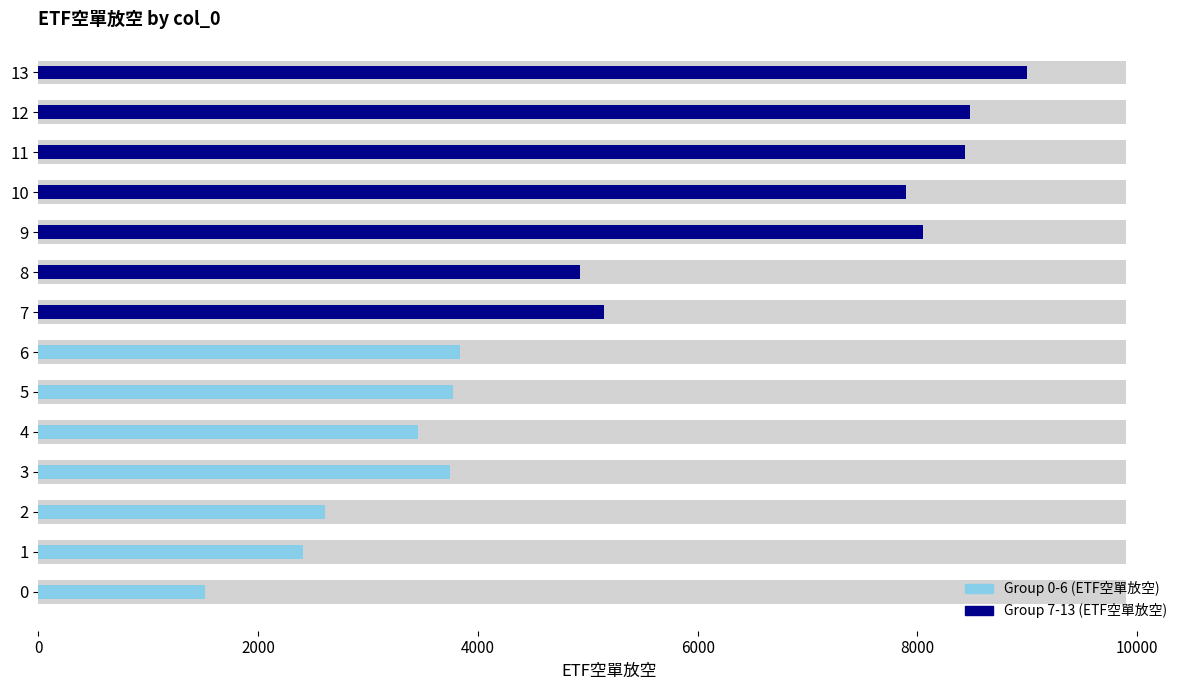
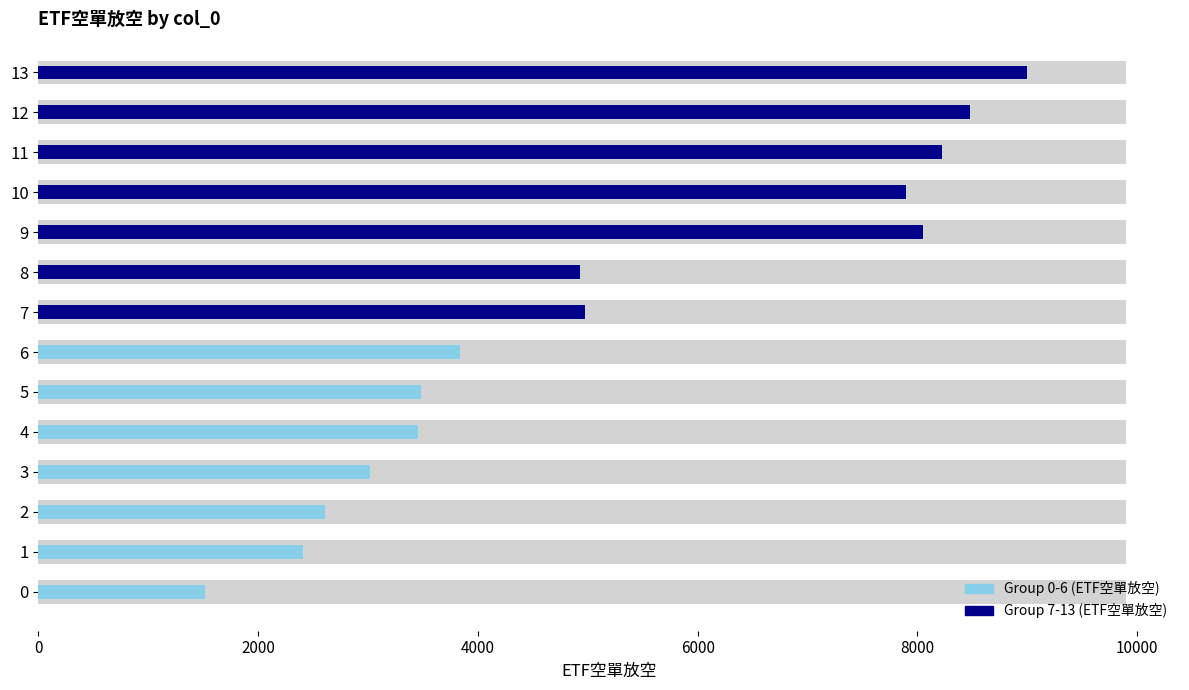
Group 7-13 (ETF空單放空), 11: 8440 -> 8220
Group 7-13 (ETF空單放空), 7: 5150 -> 4980
Group 0-6 (ETF空單放空), 5: 3780 -> 3480
Group 0-6 (ETF空單放空), 3: 3750 -> 3020
